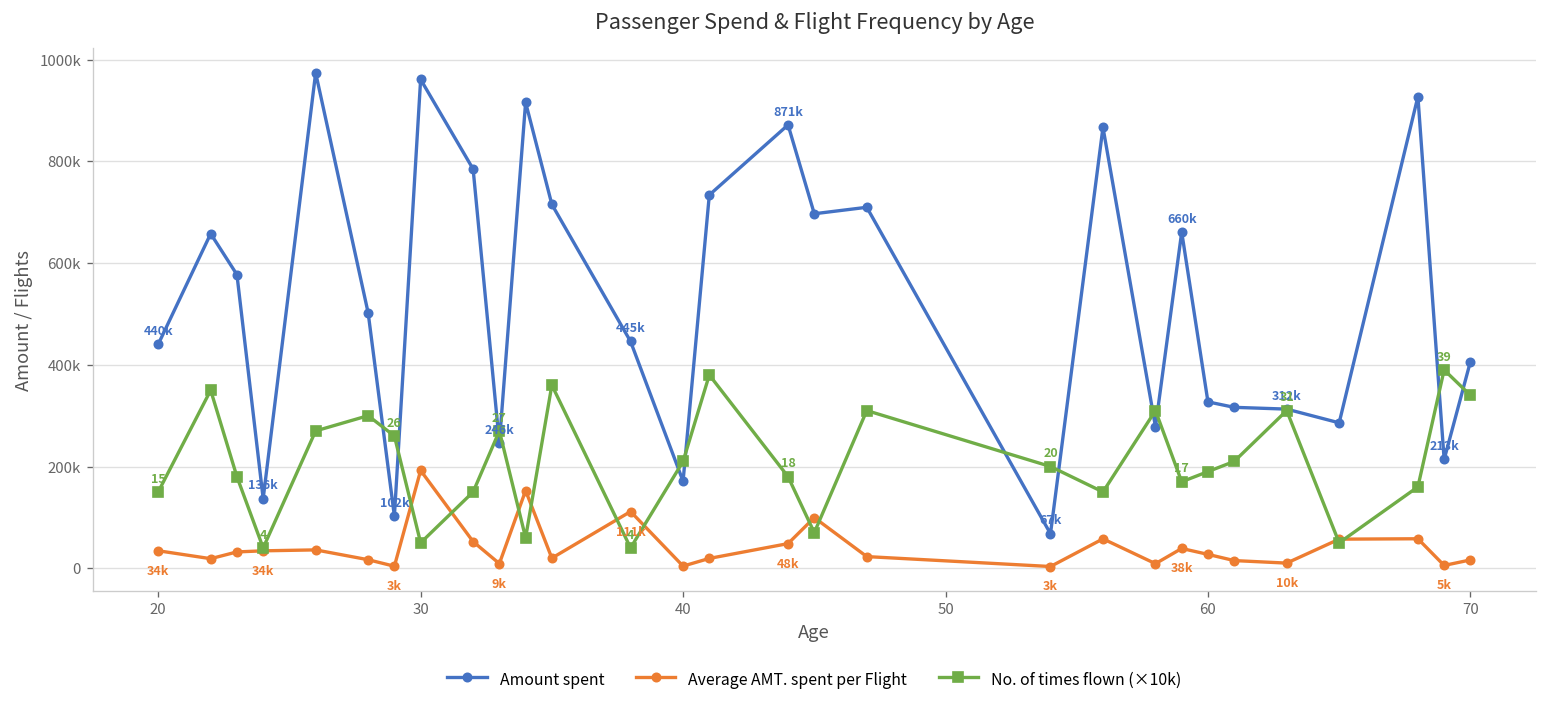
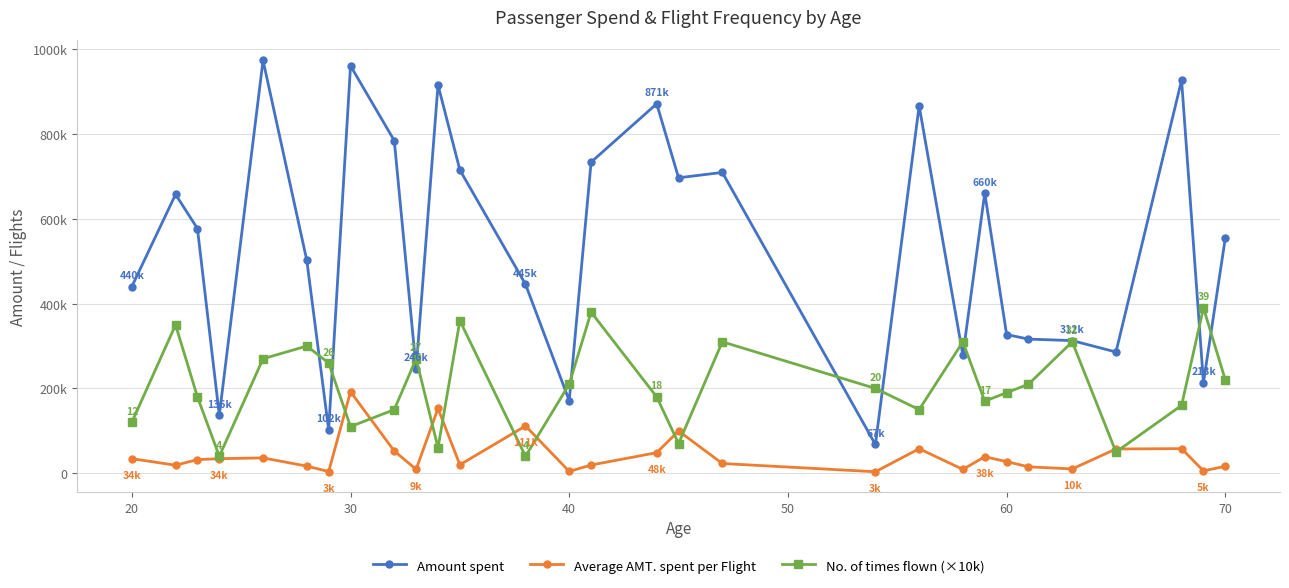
No. of times flown (×10k), 20: 15 -> 12
No. of times flown (×10k), 30: 50000 -> 110000
Amount spent, 70: 410000 -> 550000
No. of times flown (×10k), 70: 340000 -> 220000
